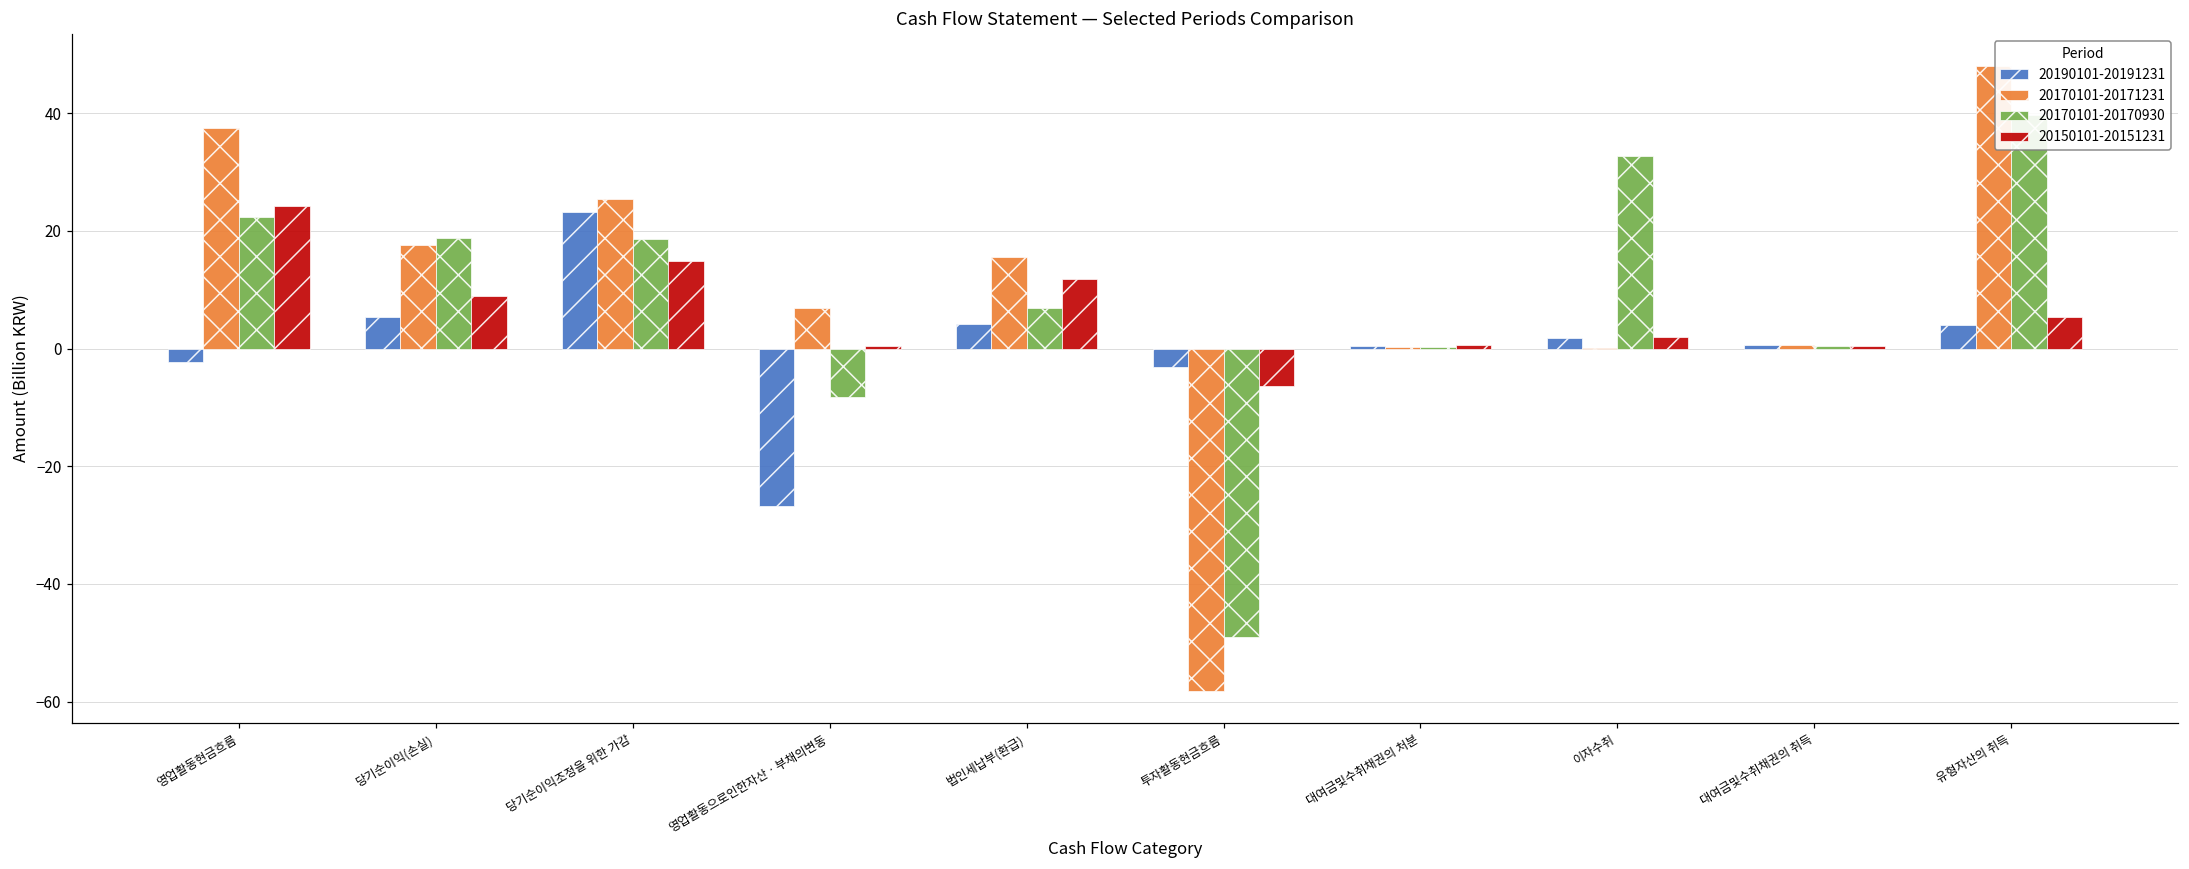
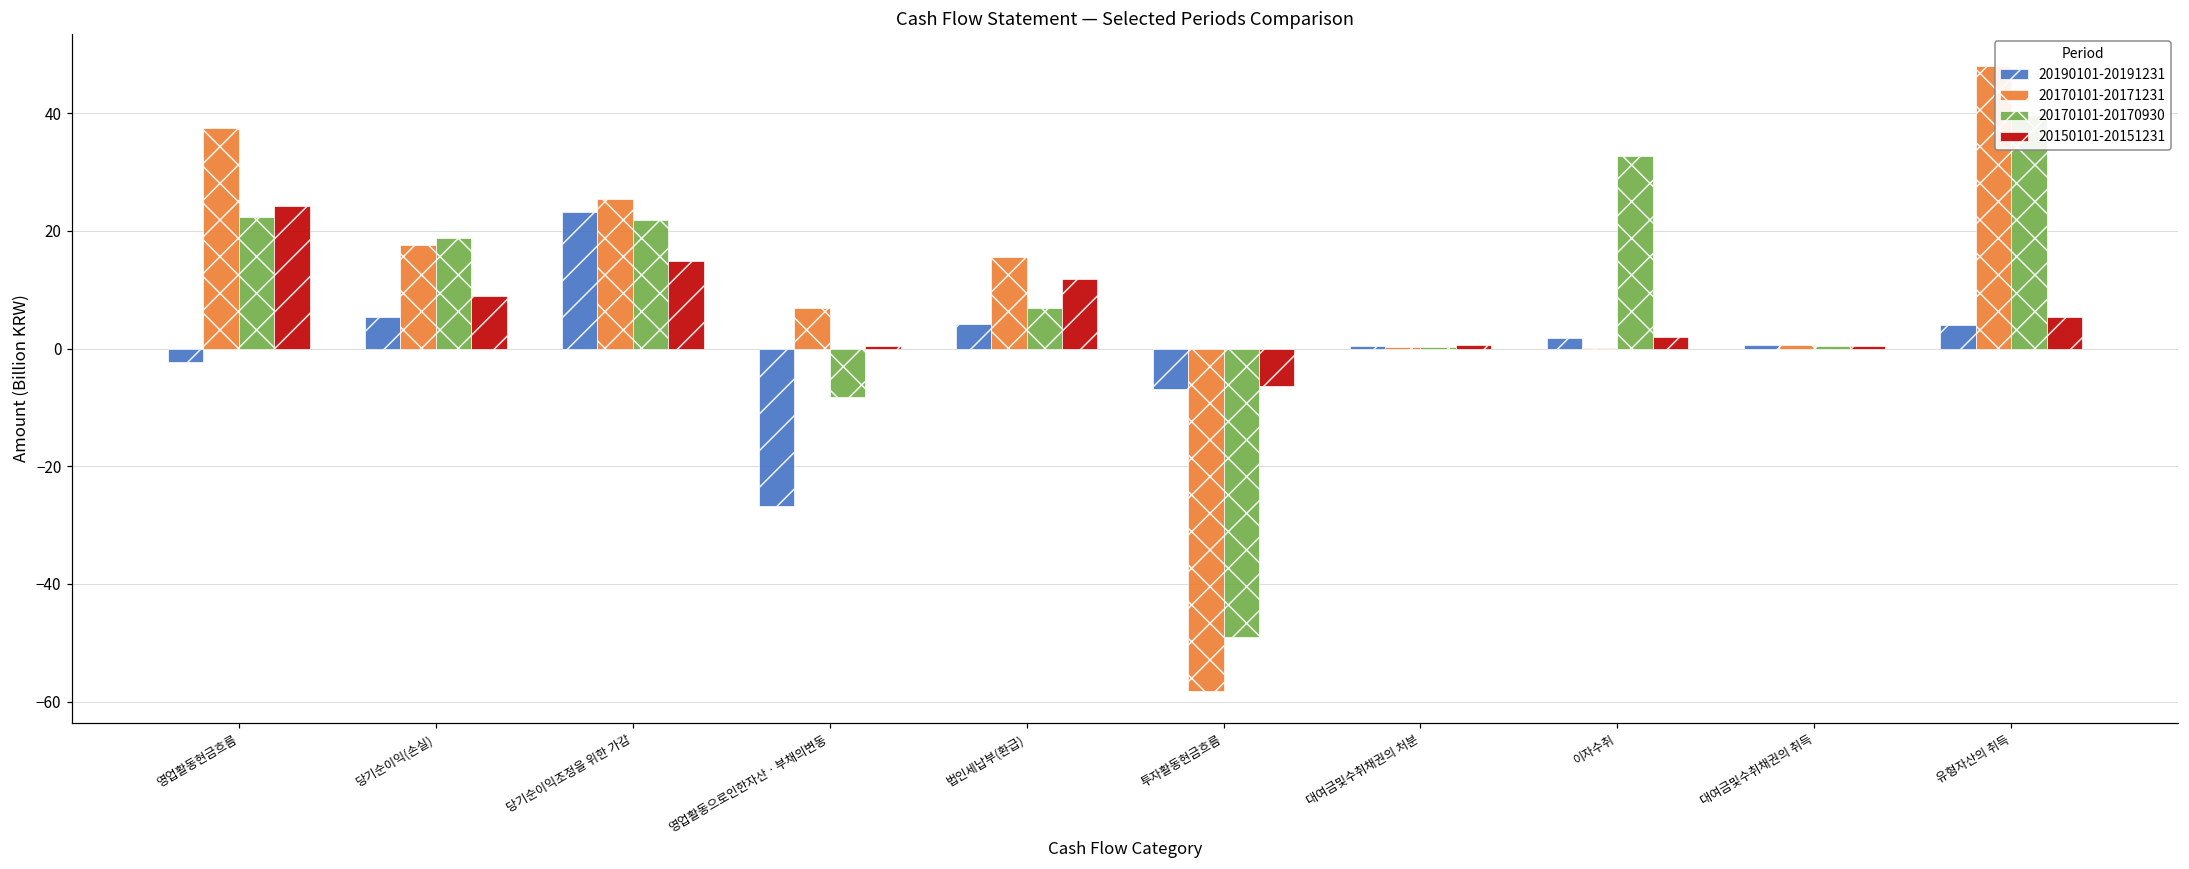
20170101-20170930, 당기순이익조정을 위한 가감: 19 -> 22
20190101-20191231, 투자활동현금흐름: -3 -> -7
